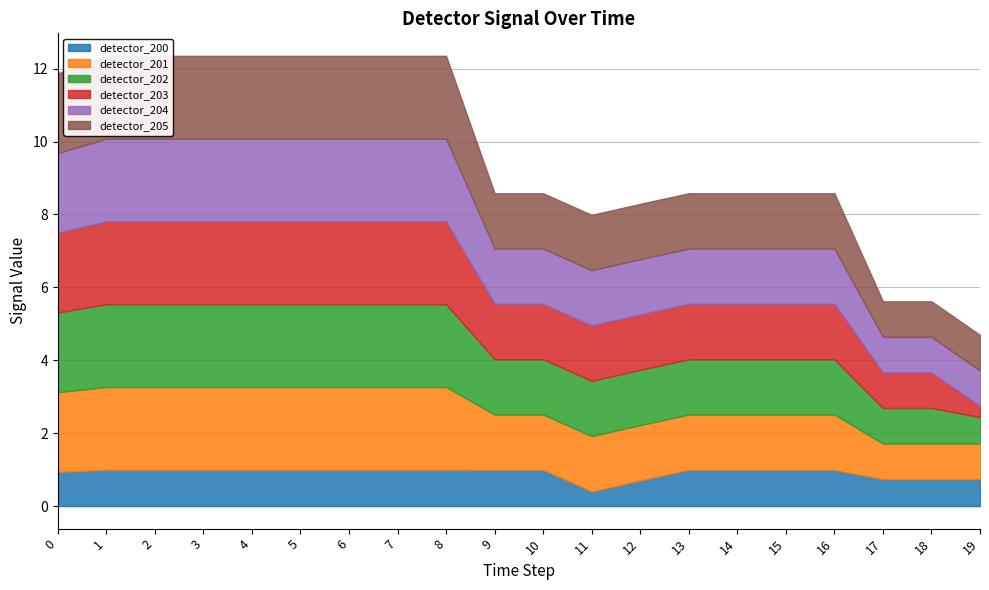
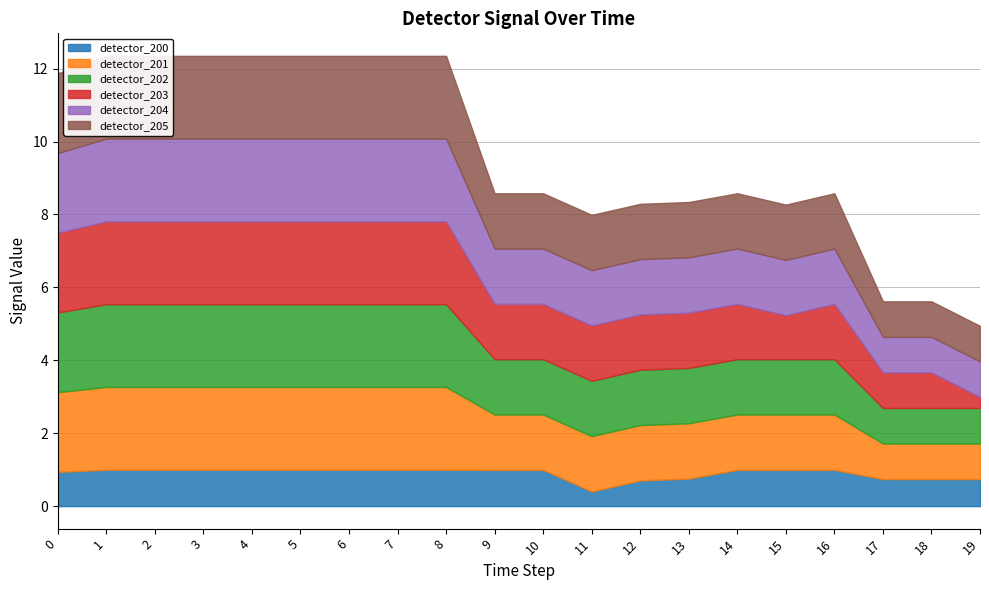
detector_200, 13: 1.0 -> 0.8
detector_203, 15: 1.5 -> 1.2
detector_202, 19: 0.7 -> 1.0
